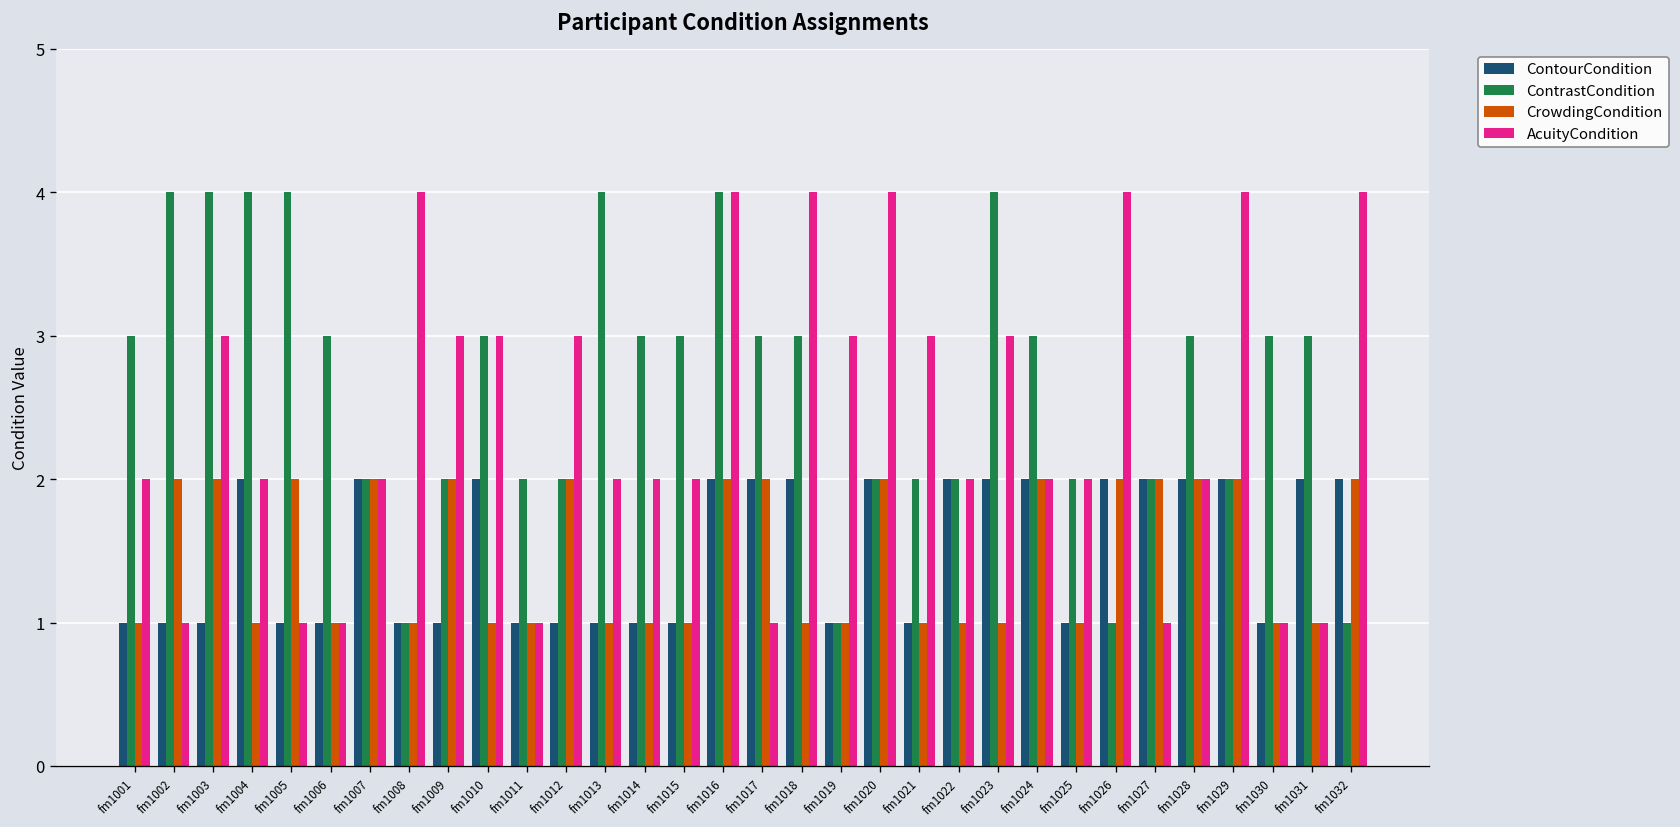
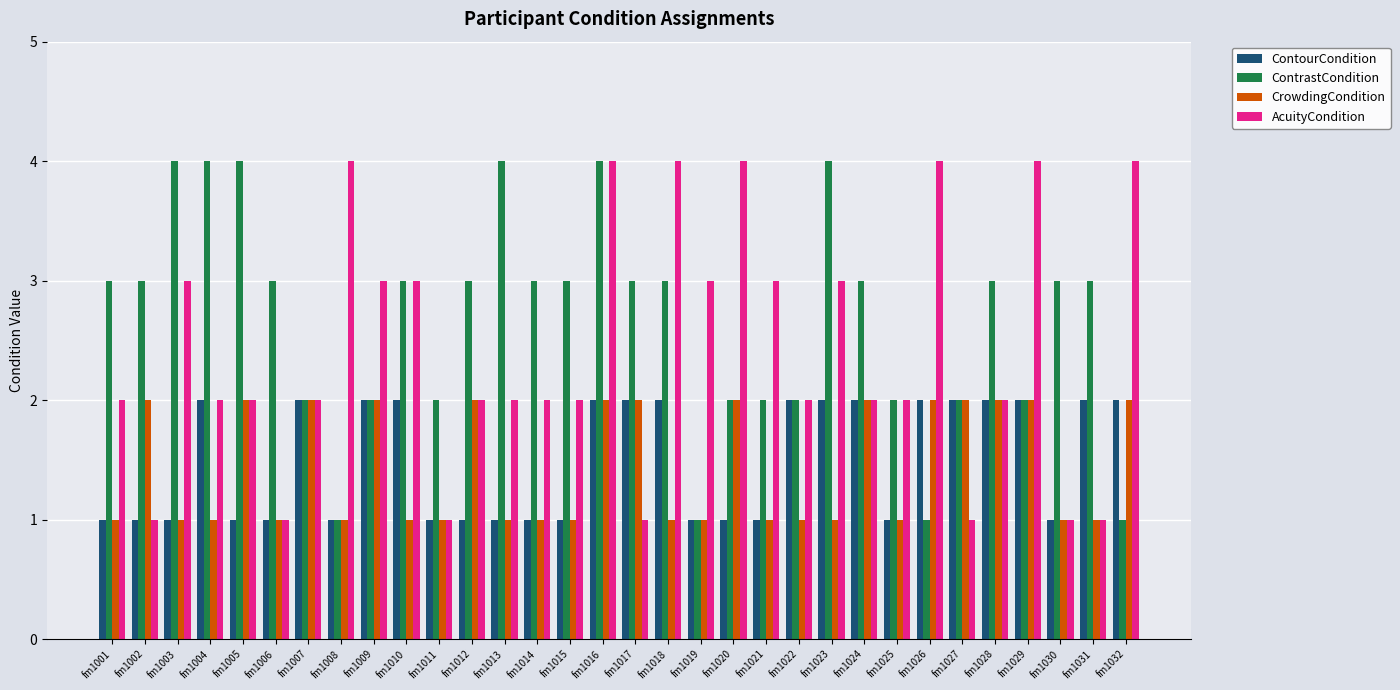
ContrastCondition, fm1002: 4 -> 3
CrowdingCondition, fm1003: 2 -> 1
AcuityCondition, fm1005: 1 -> 2
ContourCondition, fm1009: 1 -> 2
ContrastCondition, fm1012: 2 -> 3
AcuityCondition, fm1012: 3 -> 2
ContourCondition, fm1020: 2 -> 1
